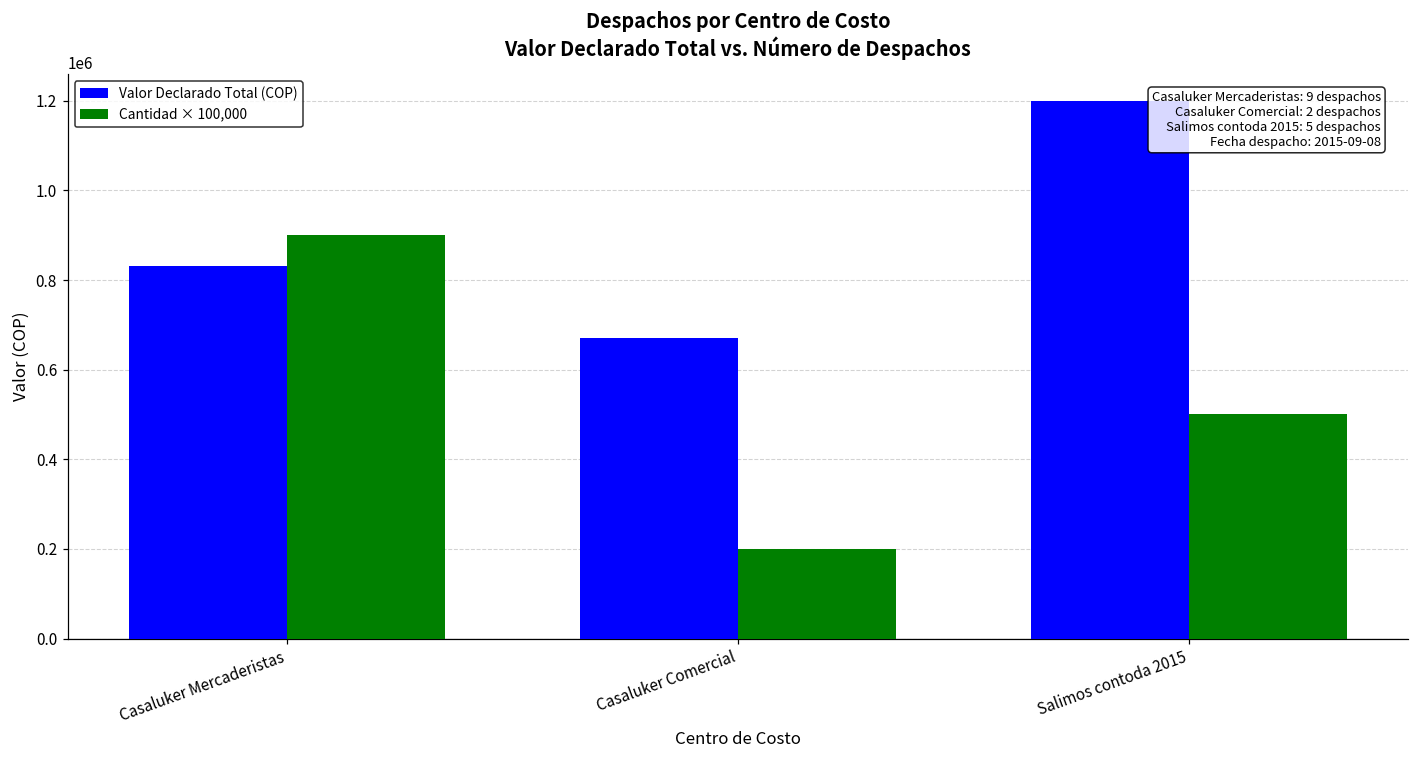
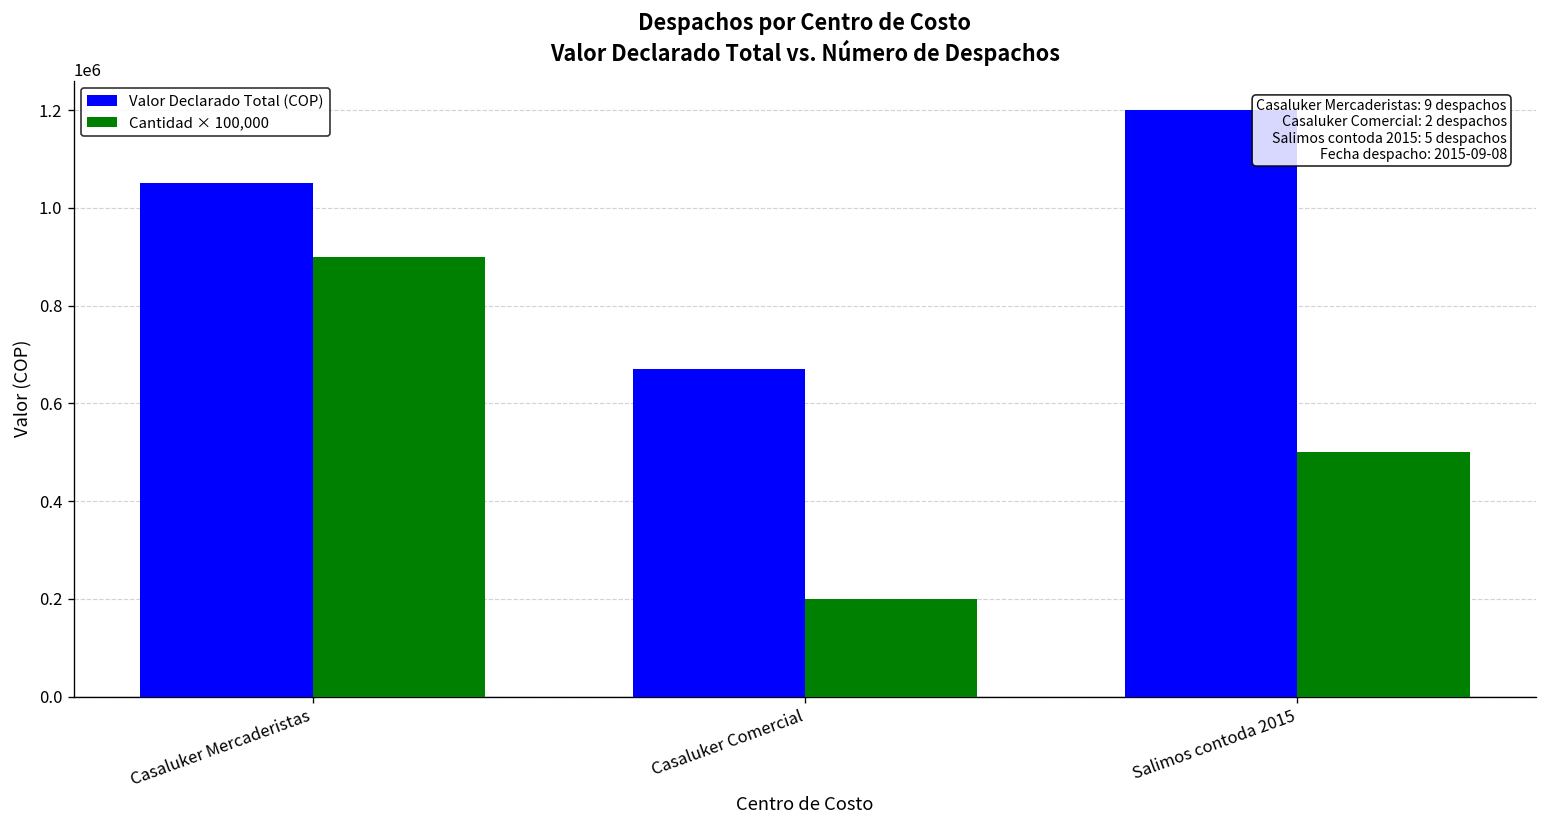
Valor Declarado Total (COP), Casaluker Mercaderistas: 830000 -> 1050000
